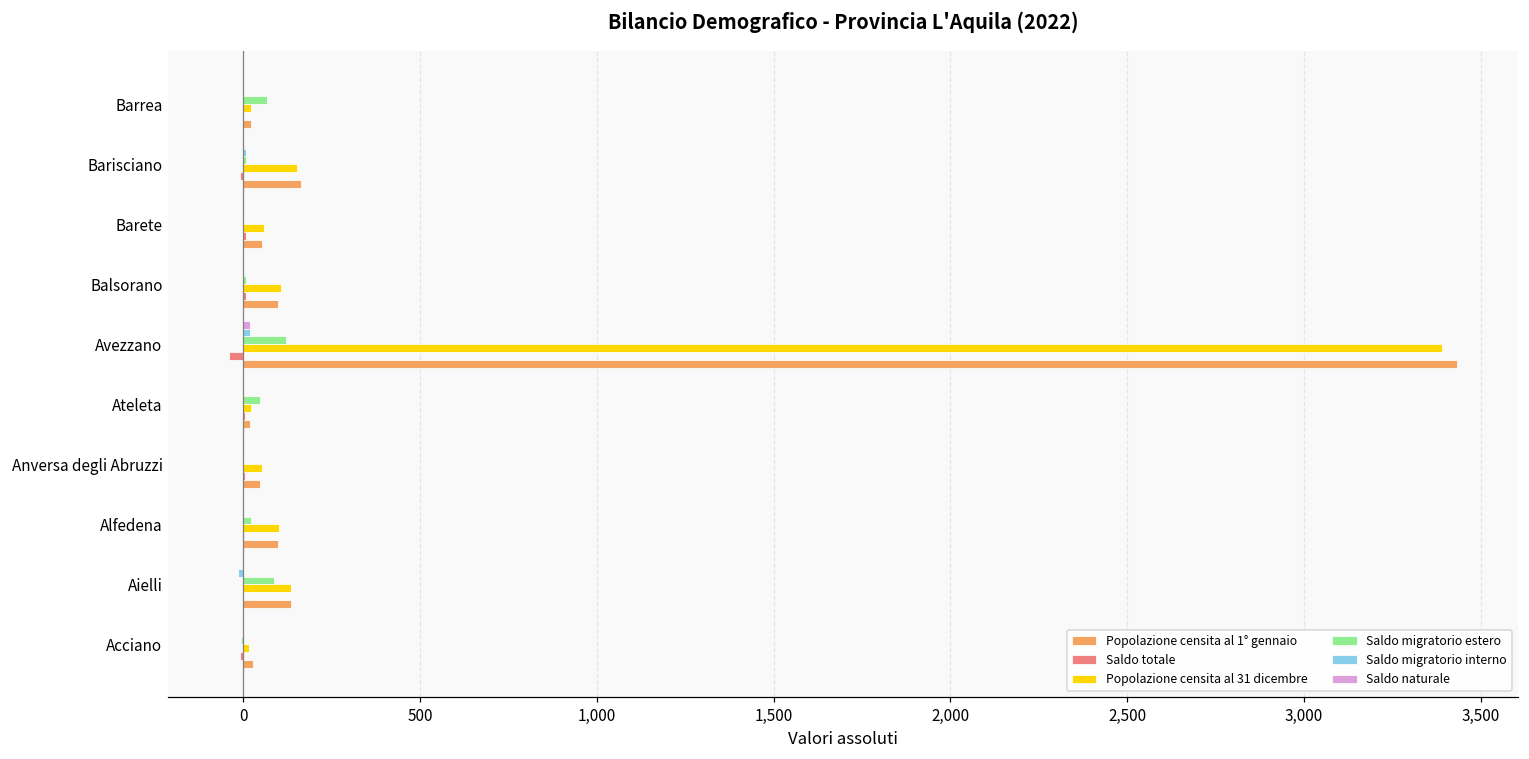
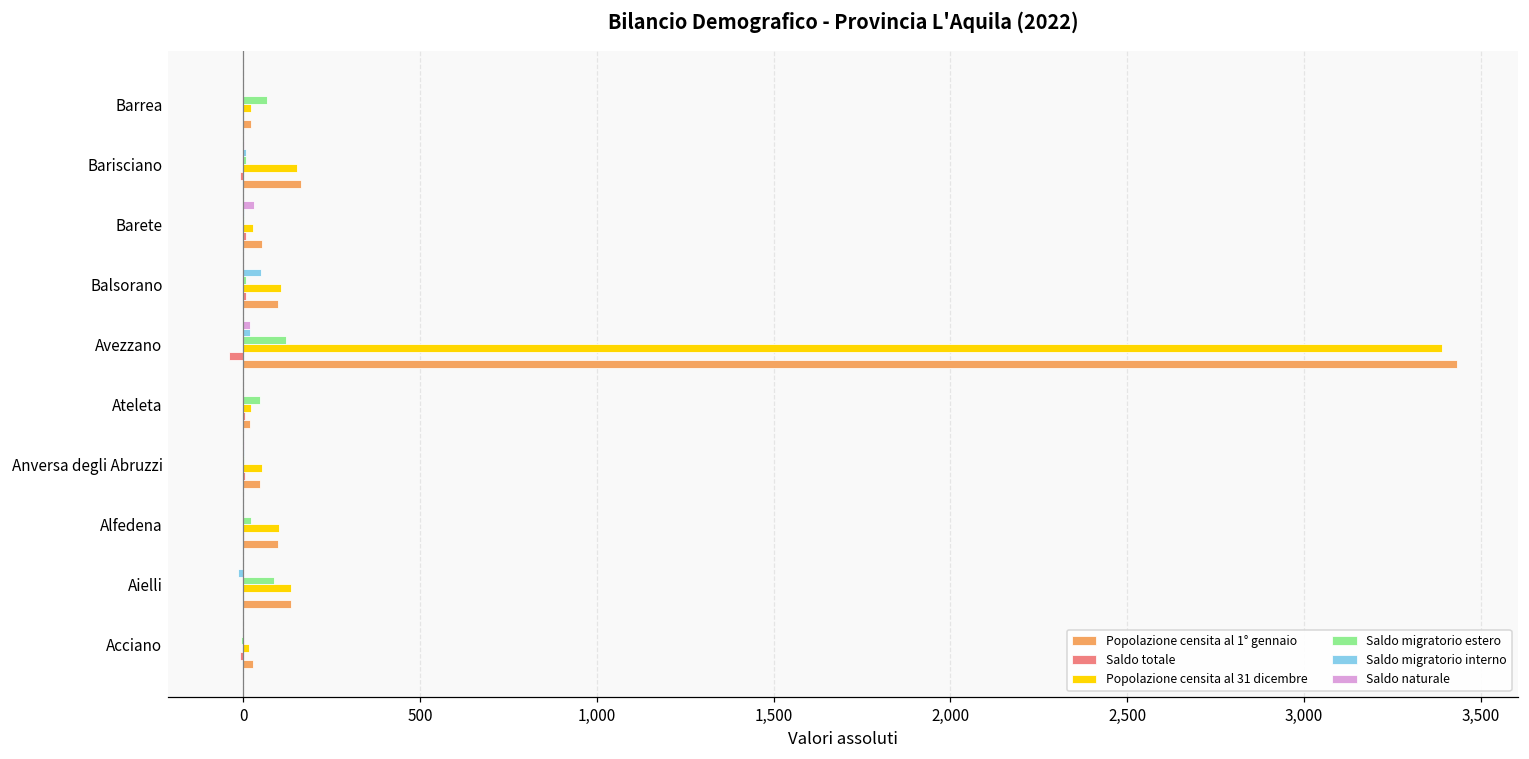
Saldo naturale, Barete: 0 -> 30
Popolazione censita al 31 dicembre, Barete: 60 -> 30
Saldo migratorio interno, Balsorano: 0 -> 50
